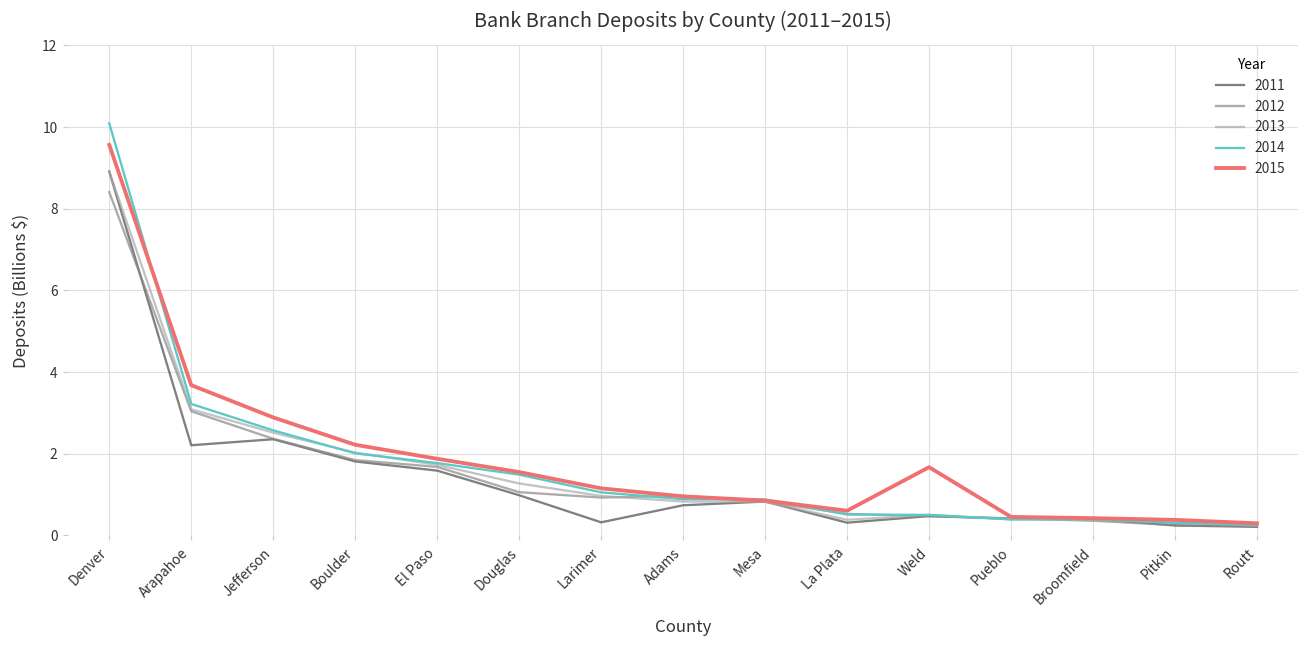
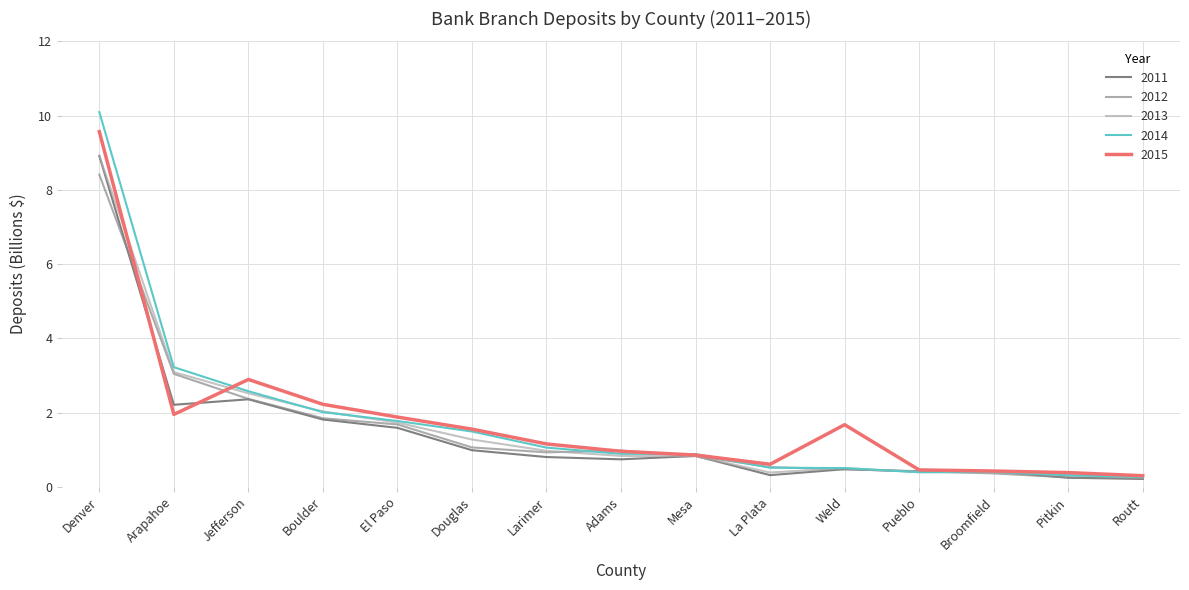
2015, Arapahoe: 3.7 -> 1.9
2011, Larimer: 0.3 -> 0.8
